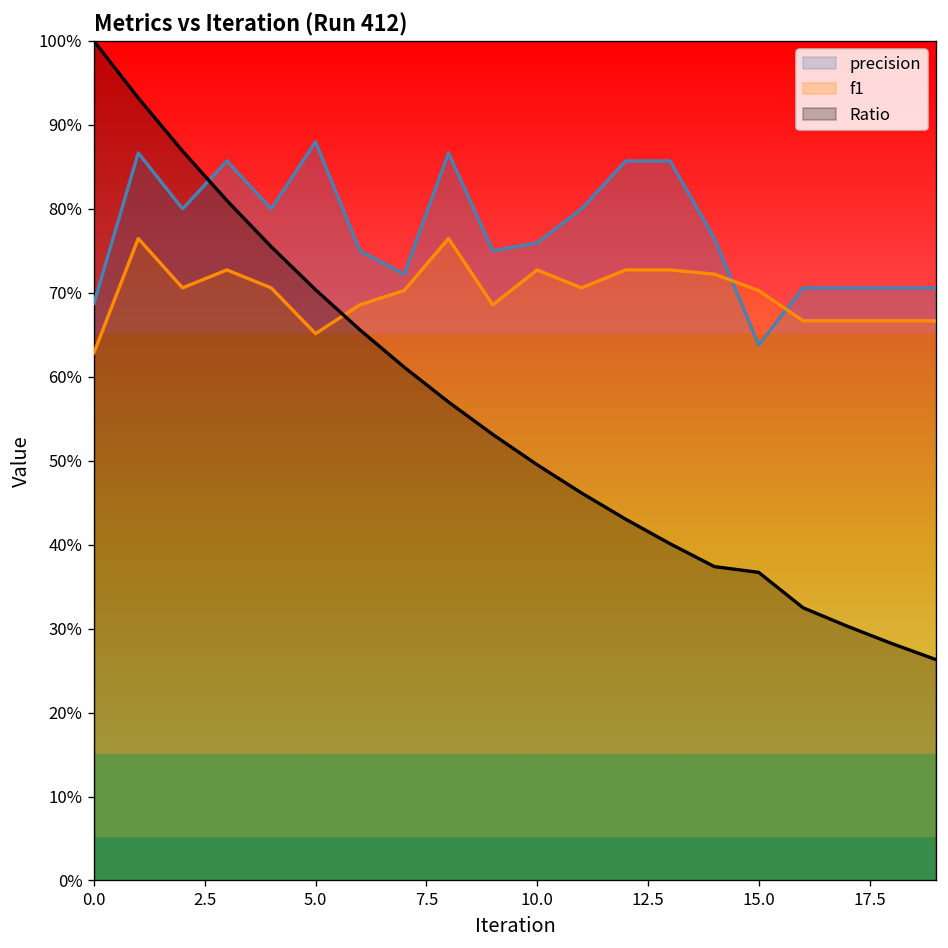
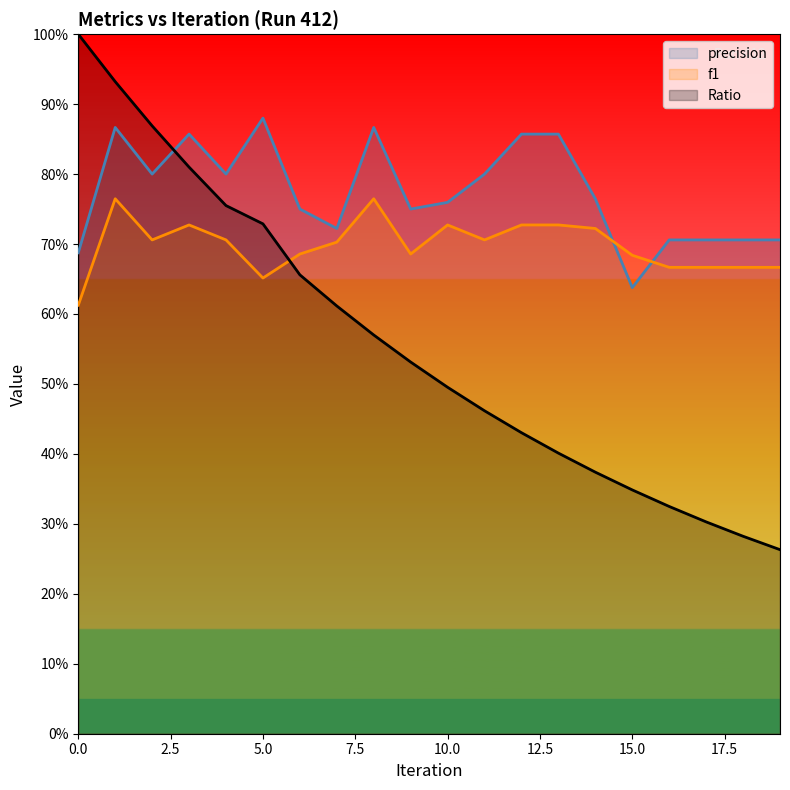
f1, 0.0: 63% -> 61%
Ratio, 5.0: 70% -> 73%
f1, 15.0: 70% -> 68%
Ratio, 15.0: 37% -> 35%
